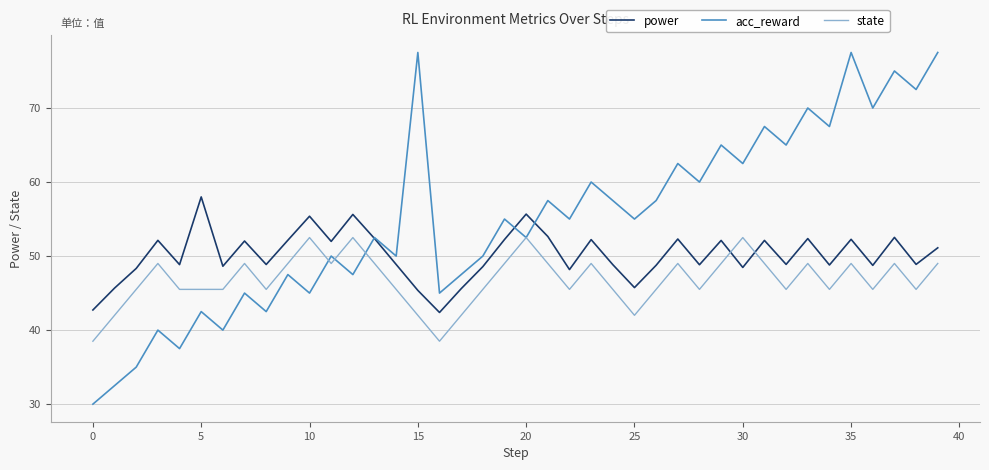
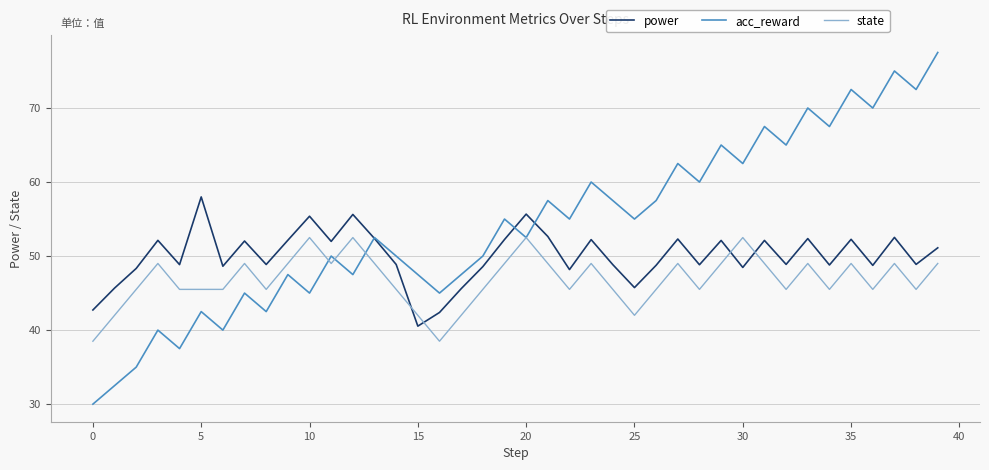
power, 15: 45 -> 41
acc_reward, 15: 78 -> 48
acc_reward, 35: 78 -> 73
